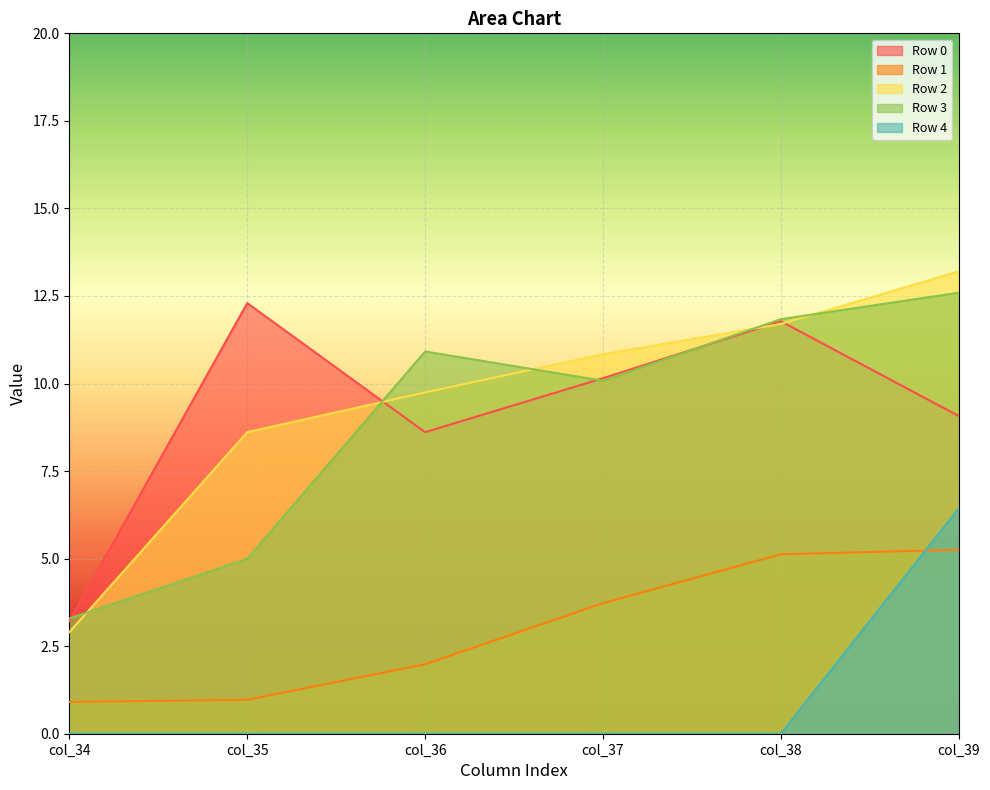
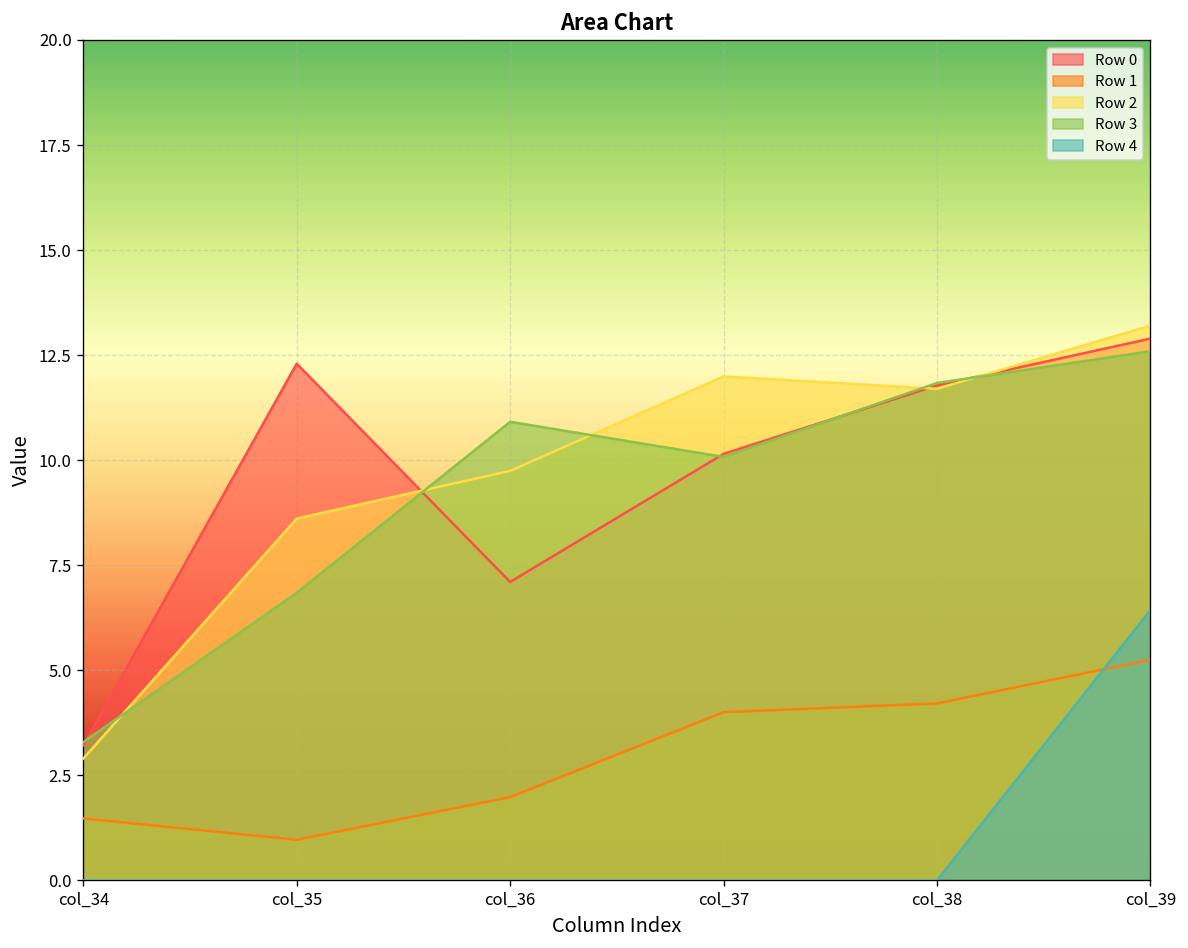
Row 1, col_34: 0.9 -> 1.5
Row 3, col_35: 5.0 -> 6.8
Row 0, col_36: 8.6 -> 7.1
Row 1, col_37: 3.7 -> 4.0
Row 2, col_37: 10.8 -> 12.0
Row 1, col_38: 5.1 -> 4.2
Row 0, col_39: 9.1 -> 12.9
